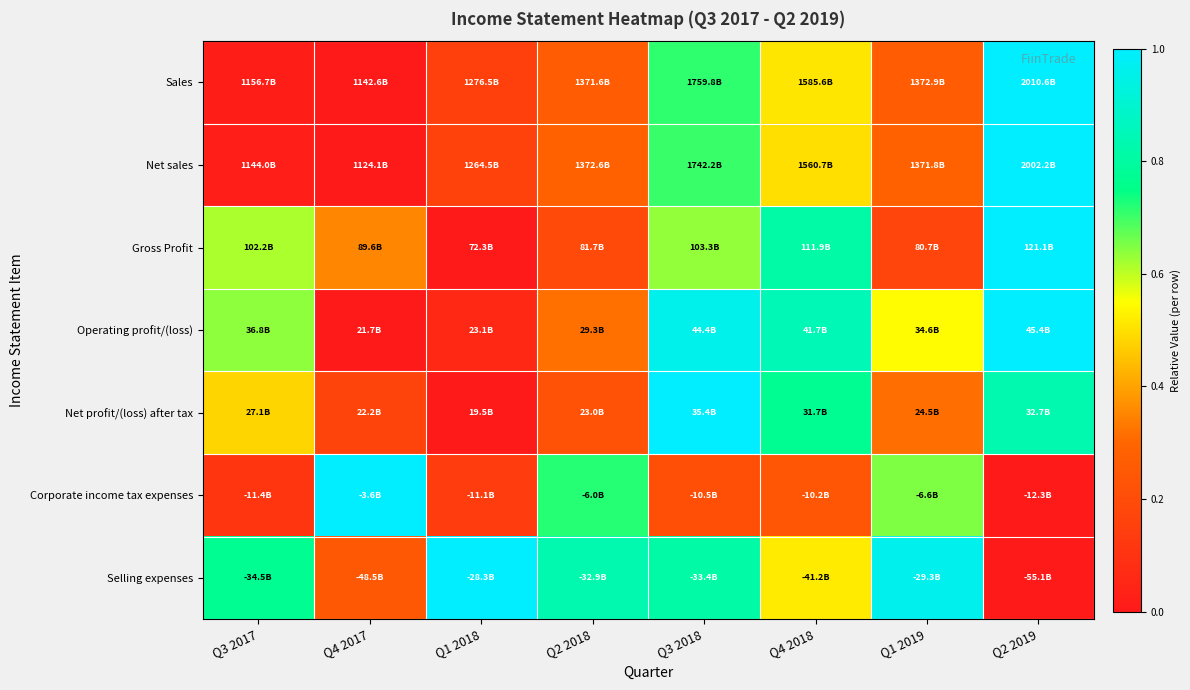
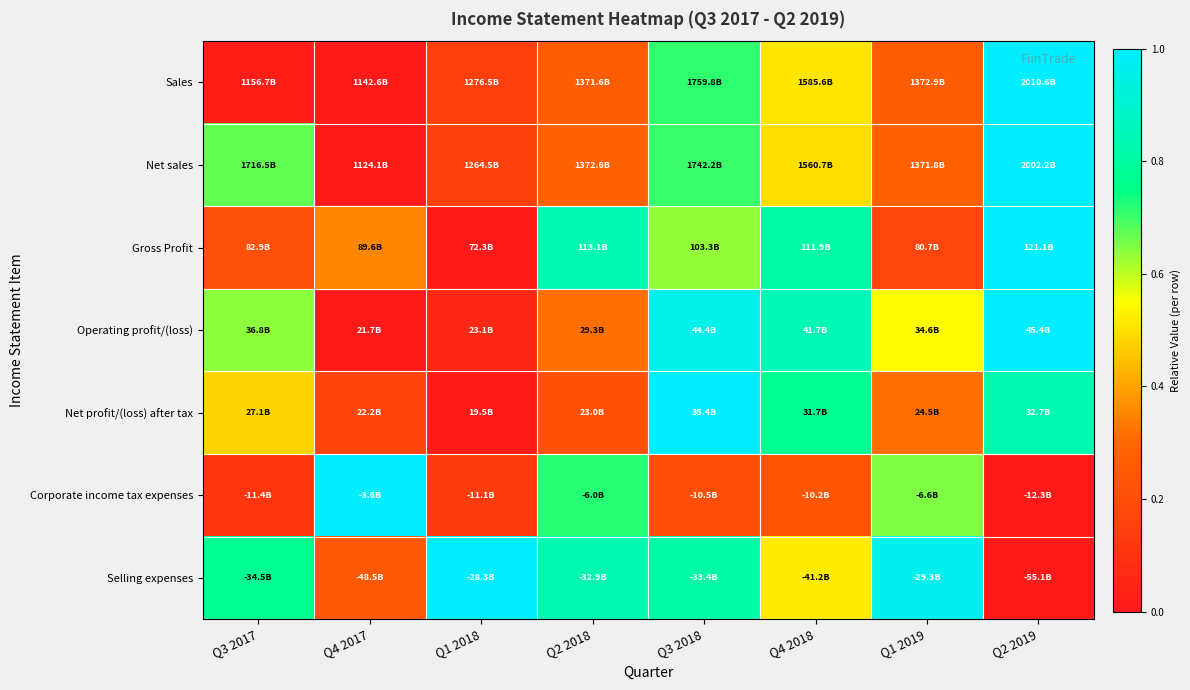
Net sales, Q3 2017: 1144.0B -> 1716.5B
Gross Profit, Q3 2017: 102.2B -> 82.9B
Gross Profit, Q2 2018: 81.7B -> 113.1B
